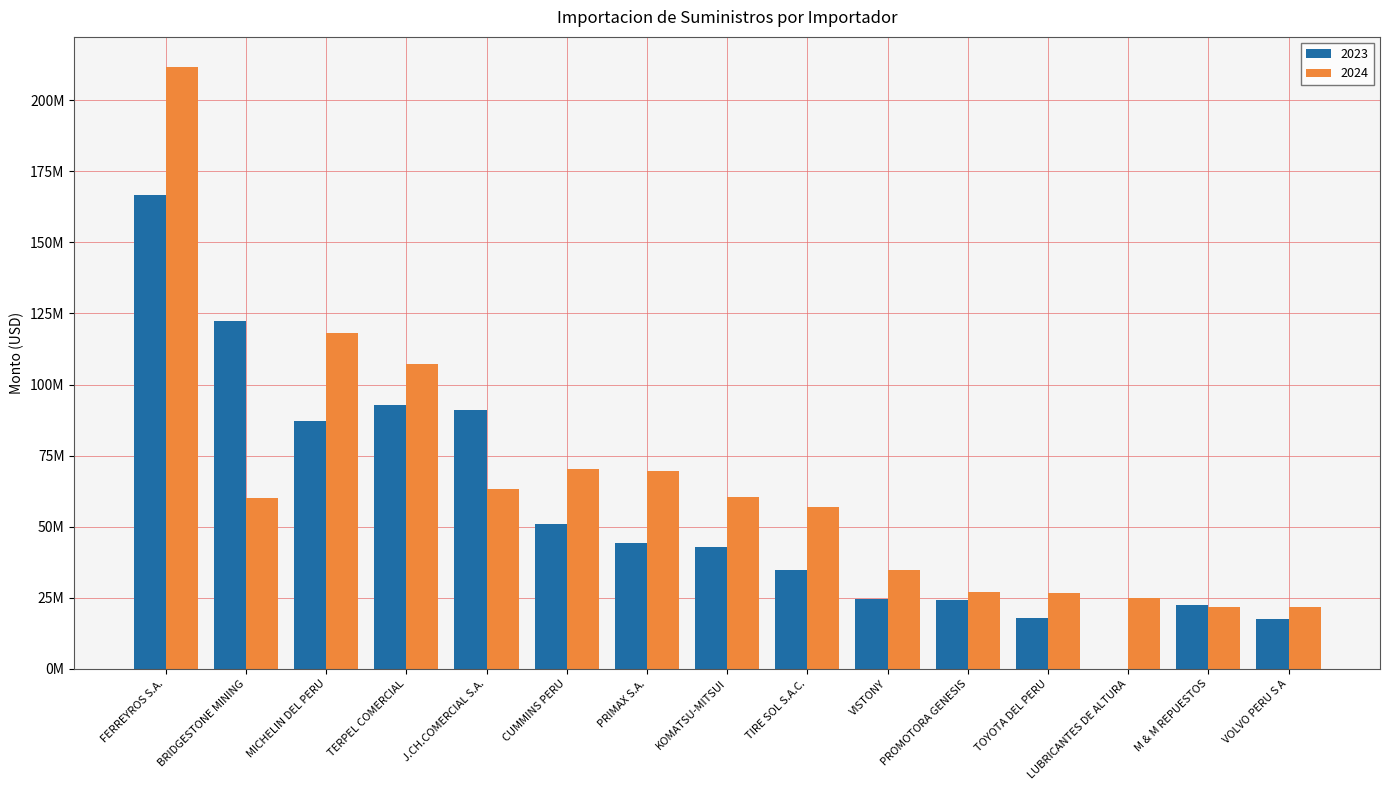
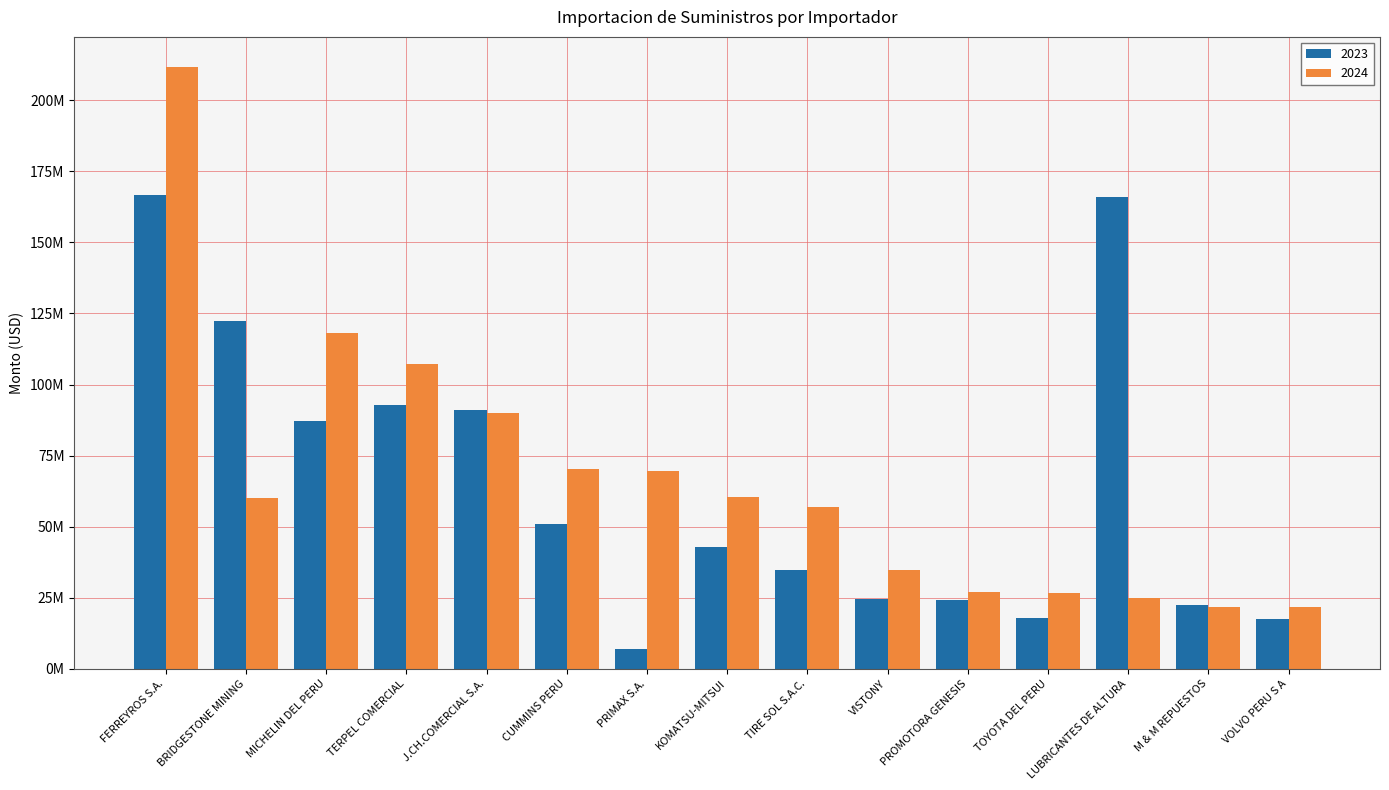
2024, J.CH.COMERCIAL S.A.: 63000000 -> 90000000
2023, PRIMAX S.A.: 44000000 -> 7000000
2023, LUBRICANTES DE ALTURA: 0 -> 166000000
